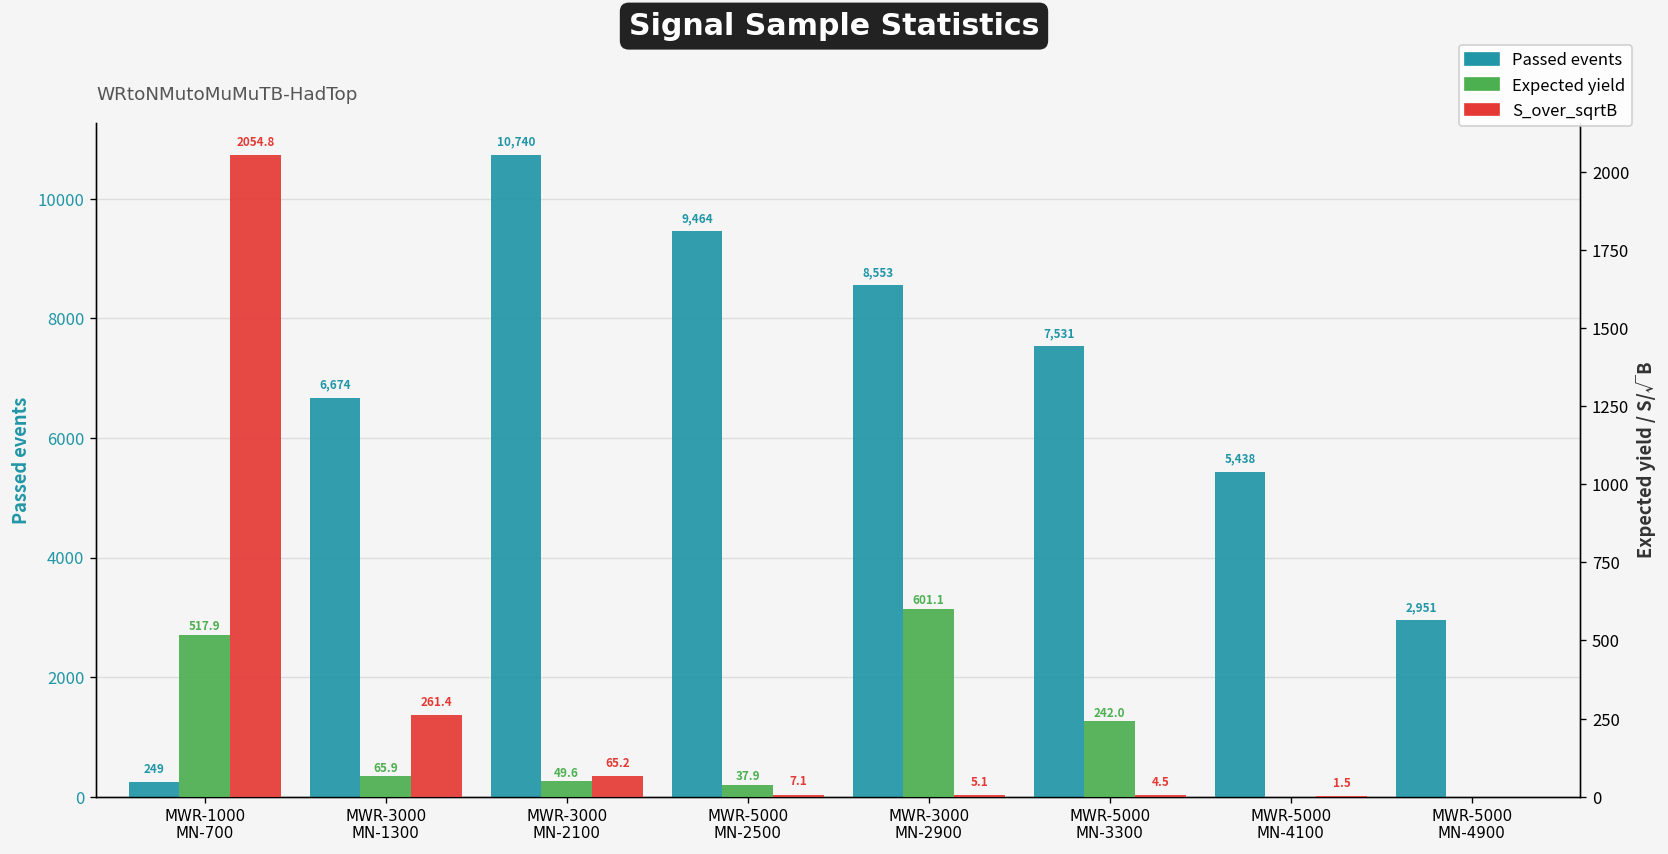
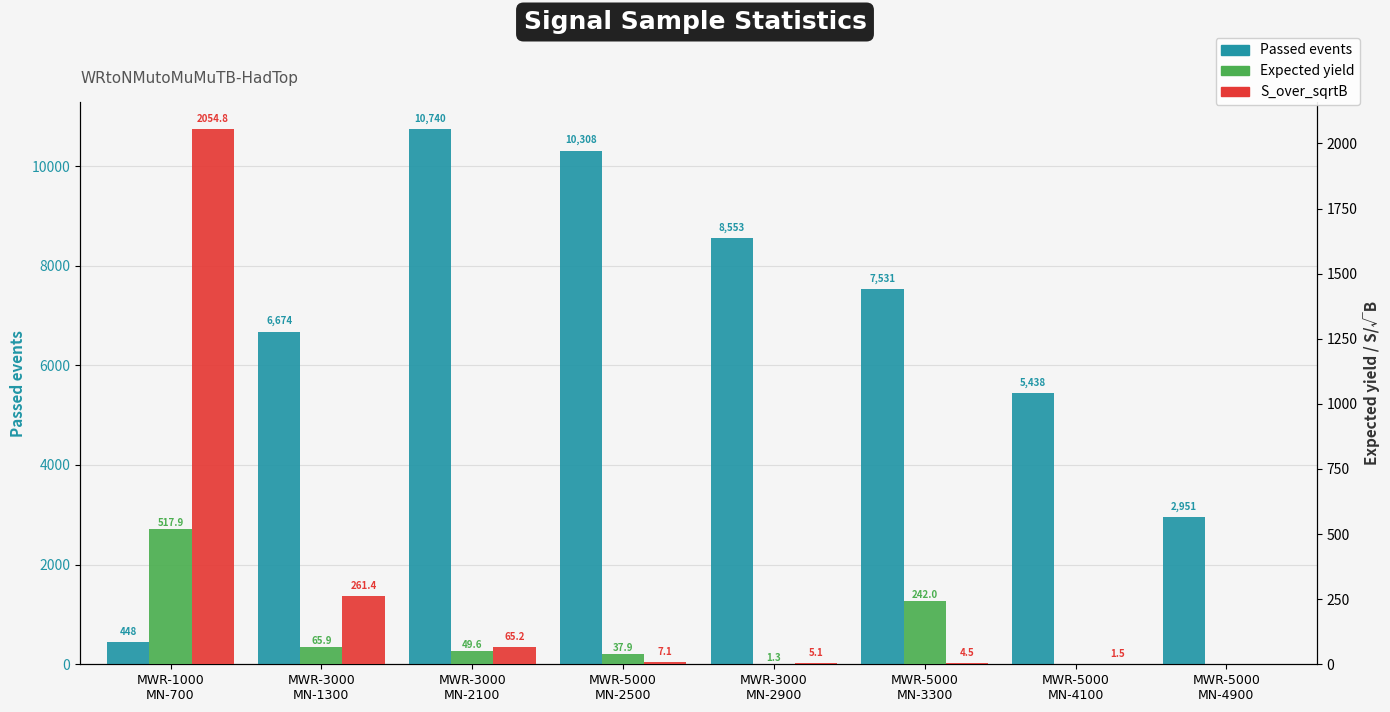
Passed events, MWR-1000 MN-700: 249 -> 448
Passed events, MWR-5000 MN-2500: 9,464 -> 10,308
Expected yield, MWR-3000 MN-2900: 601.1 -> 1.3
